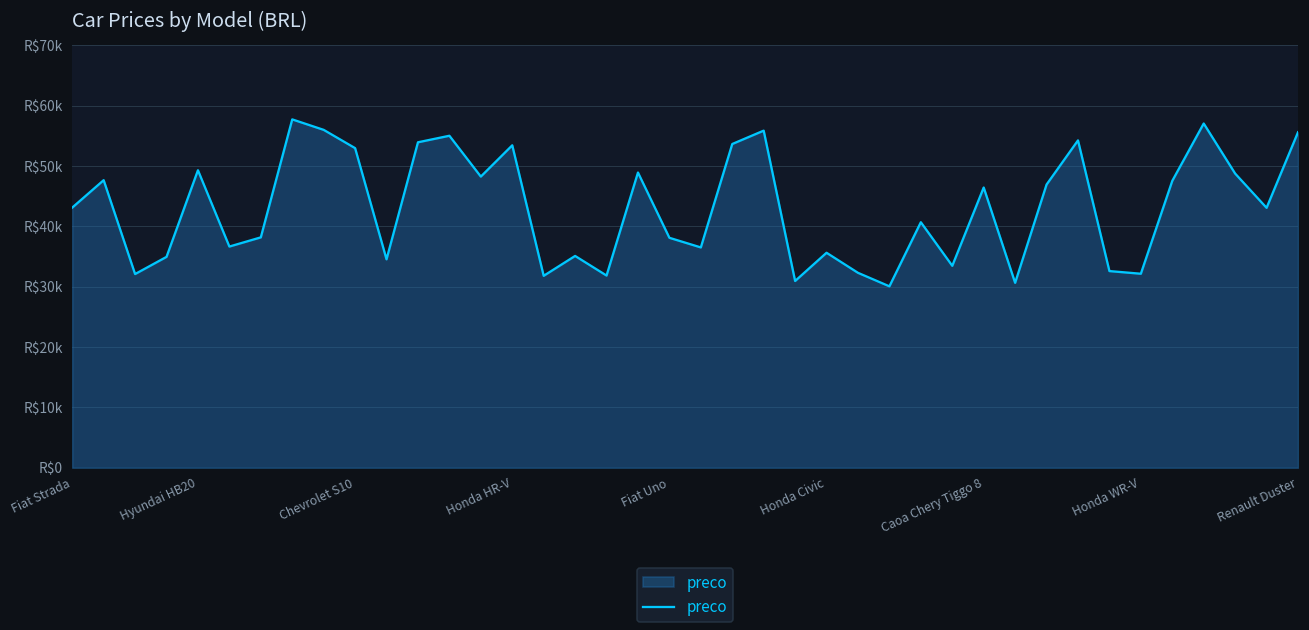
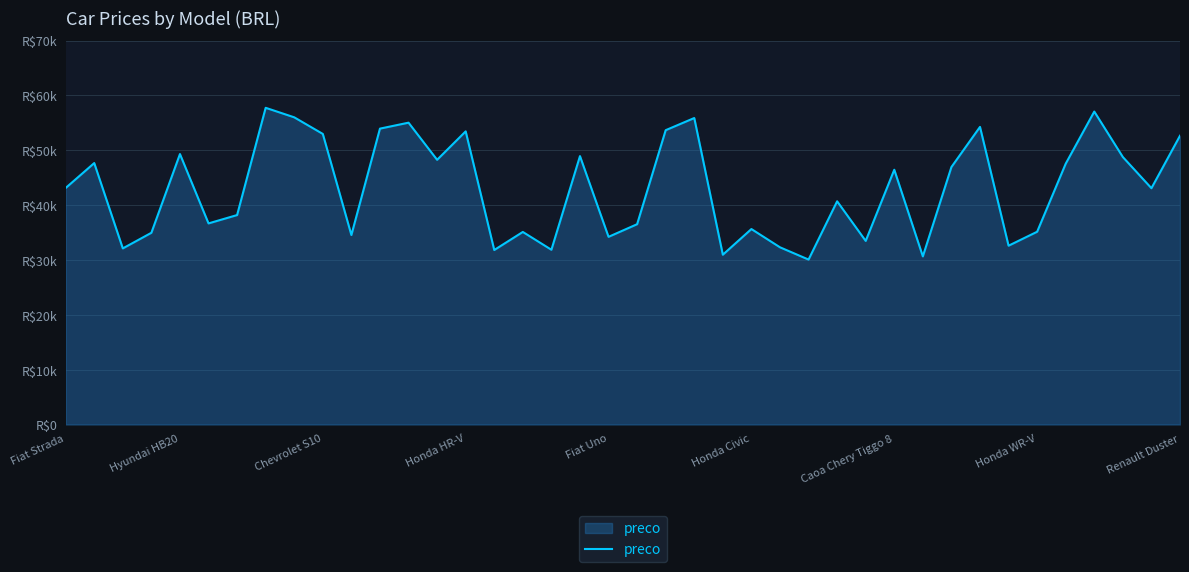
Fiat Uno: R$38000 -> R$34000
Honda WR-V: R$32000 -> R$35000
Renault Duster: R$56000 -> R$53000
